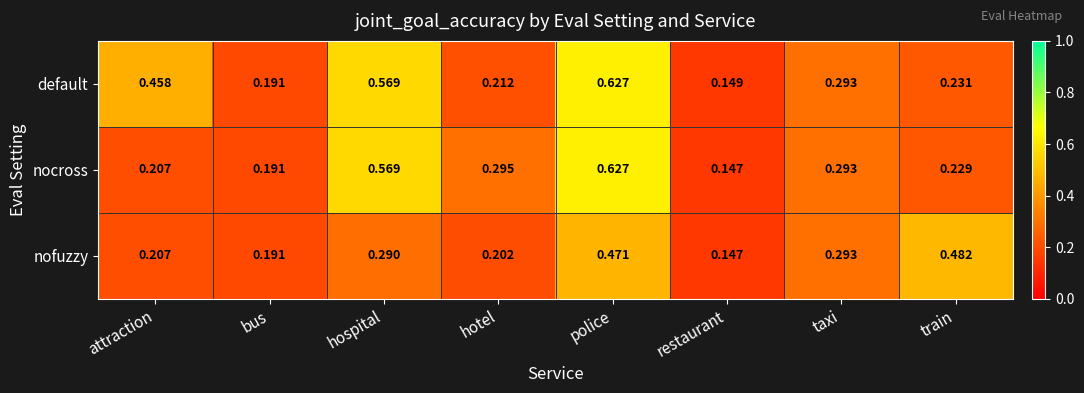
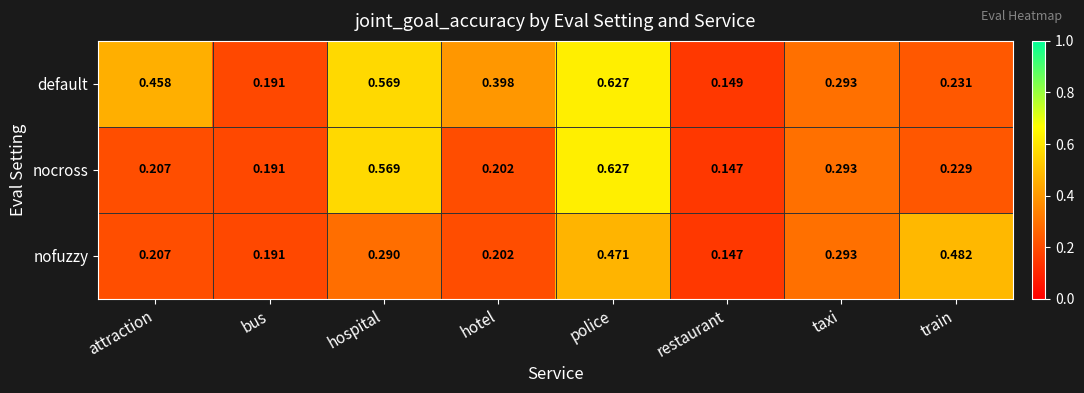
default, hotel: 0.212 -> 0.398
nocross, hotel: 0.295 -> 0.202
